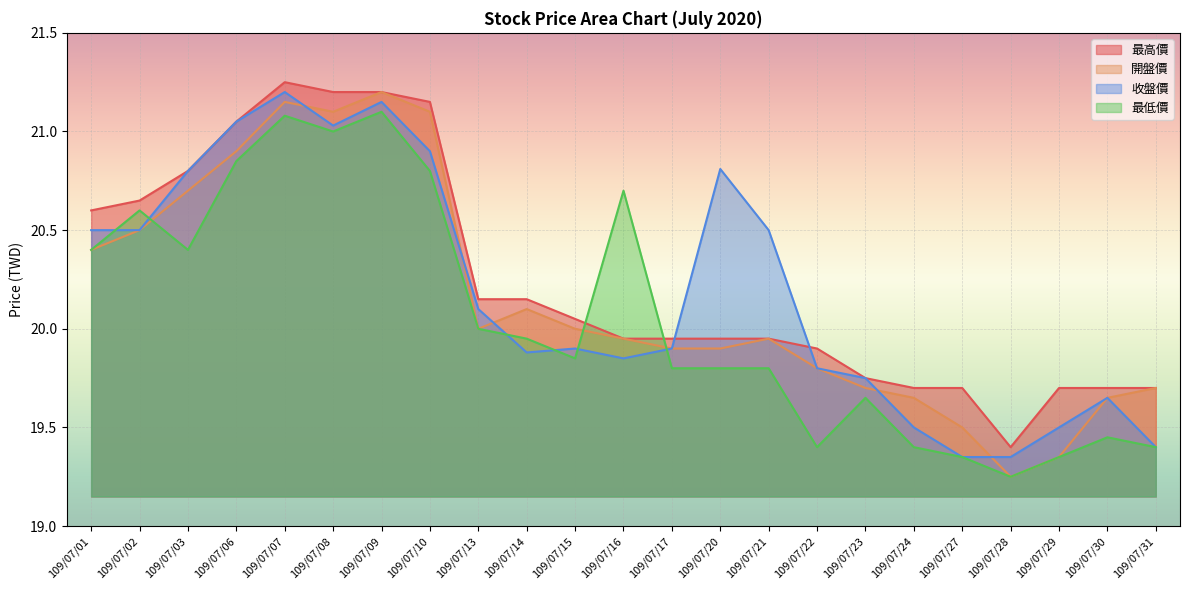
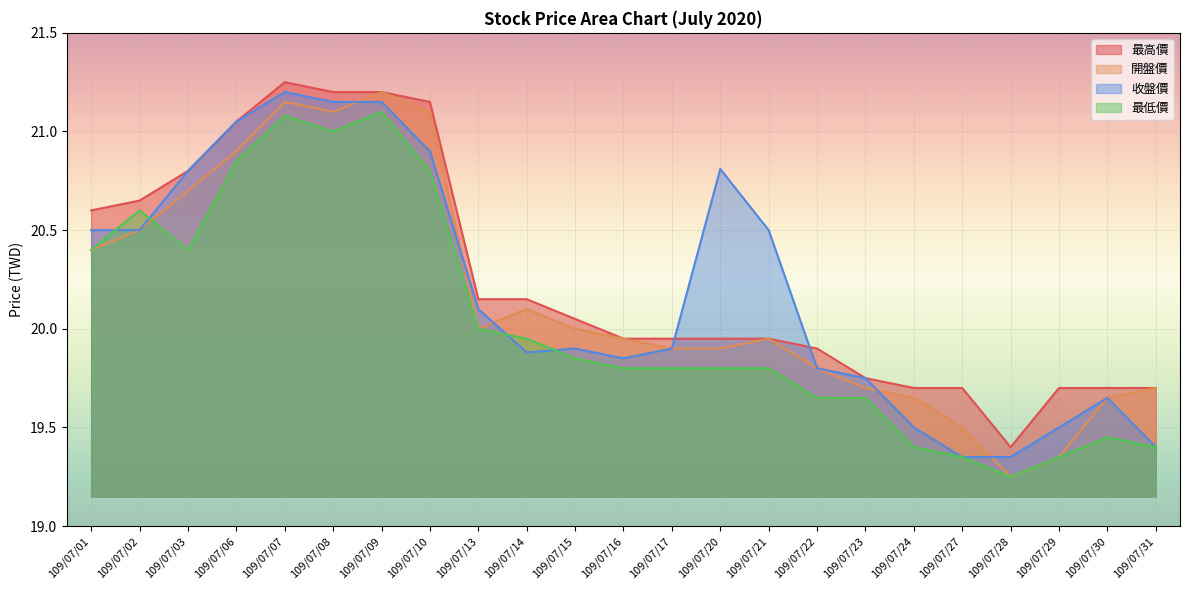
收盤價, 109/07/08: 21.03 -> 21.15
最低價, 109/07/16: 20.7 -> 19.8
最低價, 109/07/22: 19.40 -> 19.65
